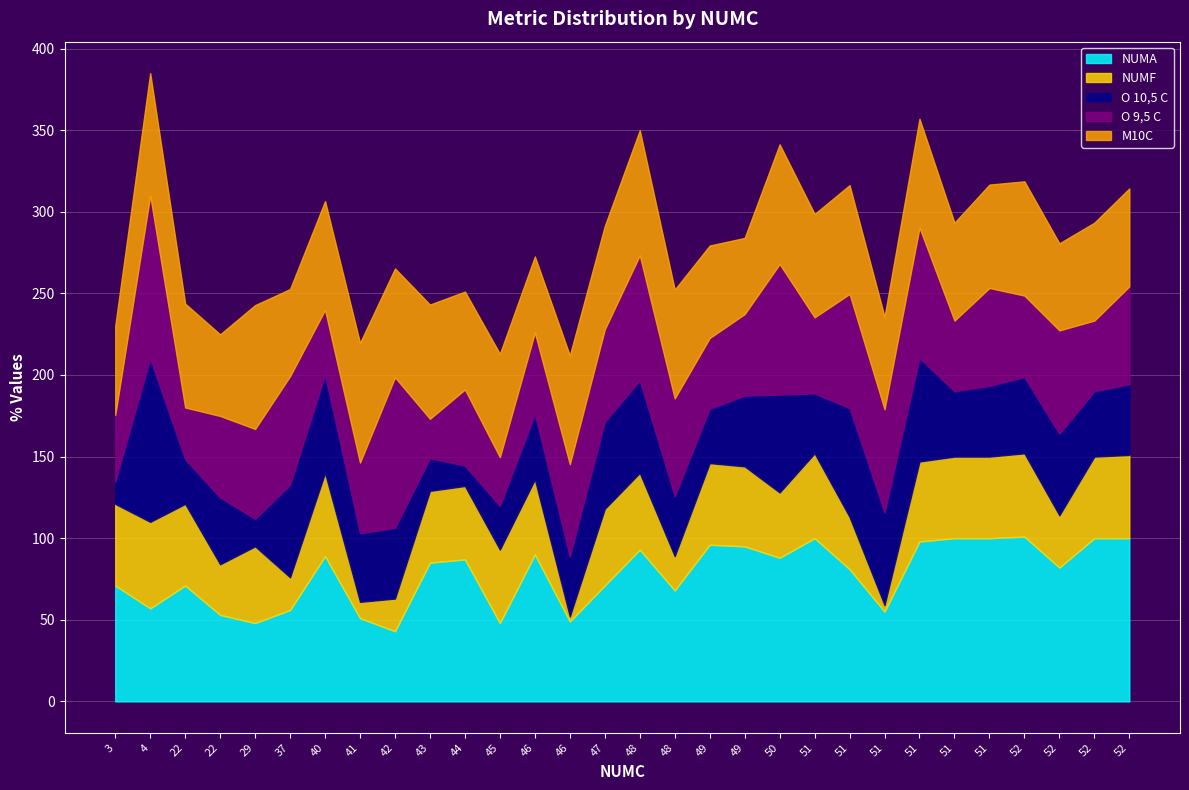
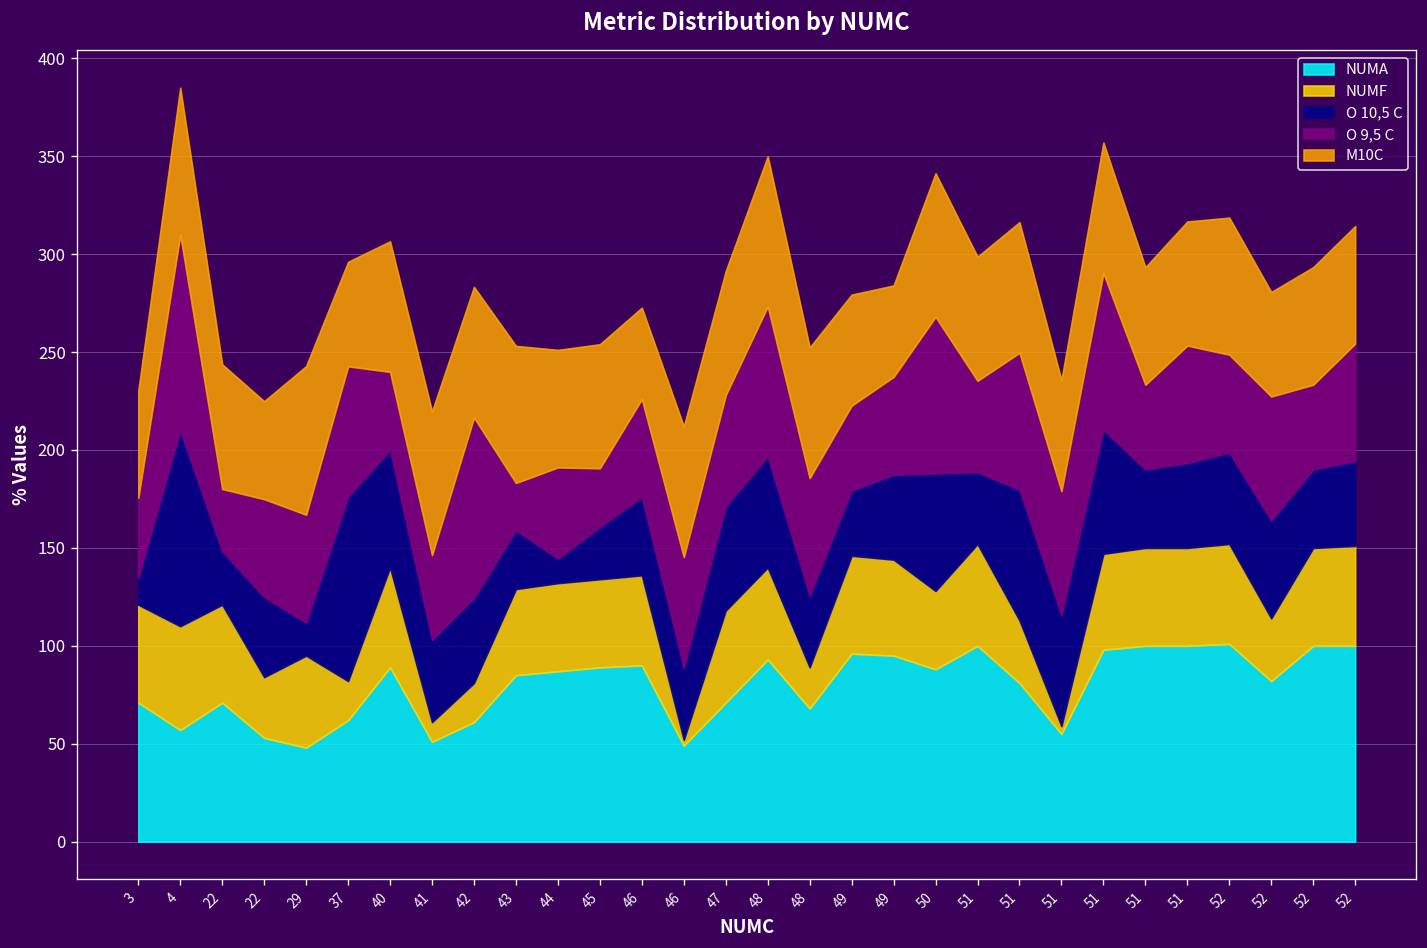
NUMA, 37: 56 -> 62
O 10,5 C, 37: 57 -> 94
NUMA, 42: 43 -> 61
O 10,5 C, 43: 20 -> 30
NUMA, 45: 48 -> 89
